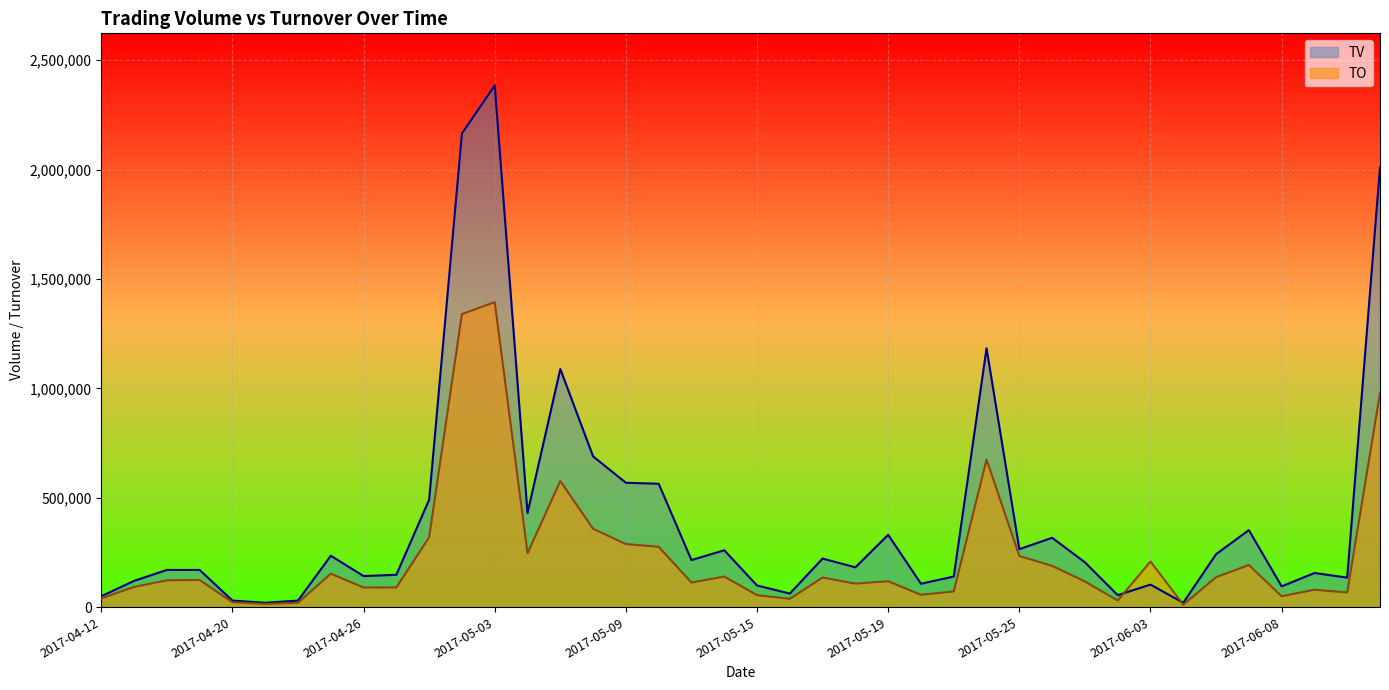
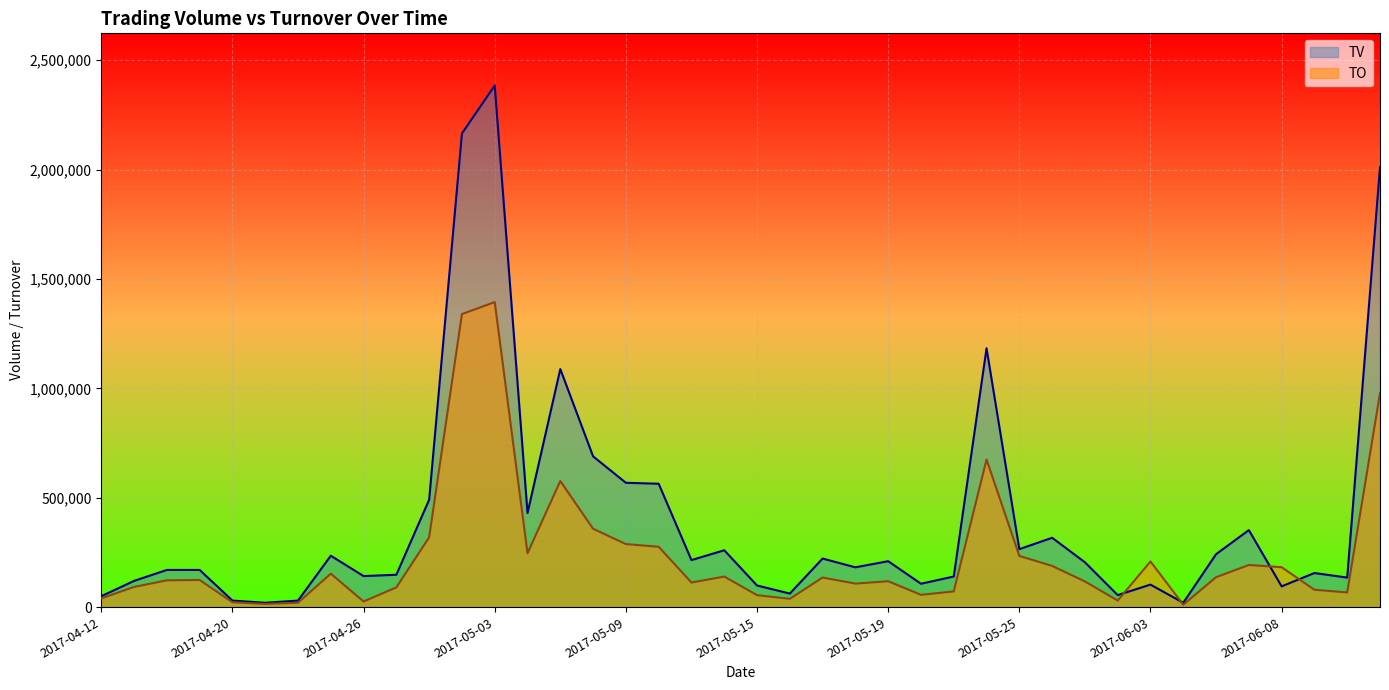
TO, 2017-04-26: 90,000 -> 30,000
TV, 2017-05-19: 330,000 -> 210,000
TO, 2017-06-08: 50,000 -> 180,000
